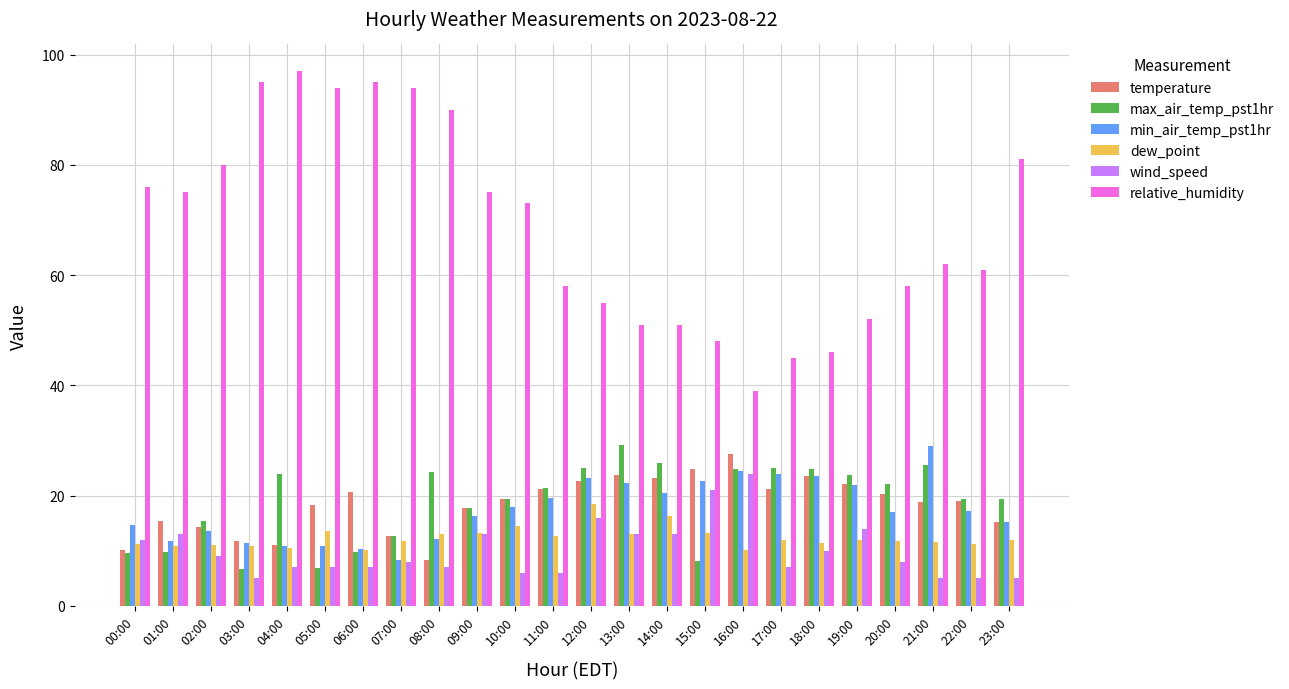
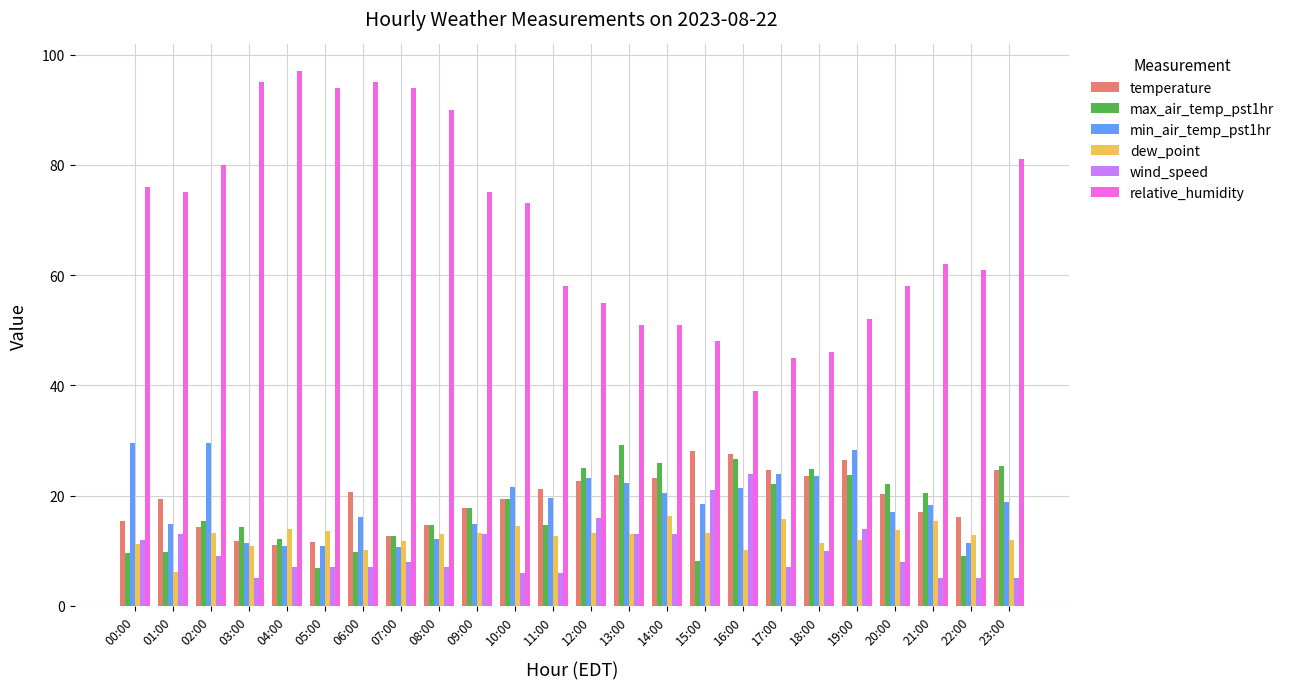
temperature, 00:00: 10 -> 15
min_air_temp_pst1hr, 00:00: 15 -> 30
temperature, 01:00: 15 -> 19
min_air_temp_pst1hr, 01:00: 12 -> 15
dew_point, 01:00: 11 -> 6
min_air_temp_pst1hr, 02:00: 14 -> 30
dew_point, 02:00: 11 -> 13
max_air_temp_pst1hr, 03:00: 7 -> 14
max_air_temp_pst1hr, 04:00: 24 -> 12
dew_point, 04:00: 11 -> 14
temperature, 05:00: 18 -> 12
min_air_temp_pst1hr, 06:00: 10 -> 16
min_air_temp_pst1hr, 07:00: 8 -> 11
temperature, 08:00: 8 -> 15
max_air_temp_pst1hr, 08:00: 24 -> 15
min_air_temp_pst1hr, 09:00: 16 -> 15
min_air_temp_pst1hr, 10:00: 18 -> 22
max_air_temp_pst1hr, 11:00: 21 -> 15
dew_point, 12:00: 19 -> 13
temperature, 15:00: 25 -> 28
min_air_temp_pst1hr, 15:00: 23 -> 18
max_air_temp_pst1hr, 16:00: 25 -> 27
min_air_temp_pst1hr, 16:00: 24 -> 21
temperature, 17:00: 21 -> 25
max_air_temp_pst1hr, 17:00: 25 -> 22
dew_point, 17:00: 12 -> 16
temperature, 19:00: 22 -> 27
min_air_temp_pst1hr, 19:00: 22 -> 28
dew_point, 20:00: 12 -> 14
temperature, 21:00: 19 -> 17
max_air_temp_pst1hr, 21:00: 26 -> 20
min_air_temp_pst1hr, 21:00: 29 -> 18
dew_point, 21:00: 12 -> 15
temperature, 22:00: 19 -> 16
max_air_temp_pst1hr, 22:00: 19 -> 9
min_air_temp_pst1hr, 22:00: 17 -> 11
dew_point, 22:00: 11 -> 13
temperature, 23:00: 15 -> 25
max_air_temp_pst1hr, 23:00: 19 -> 25
min_air_temp_pst1hr, 23:00: 15 -> 19
